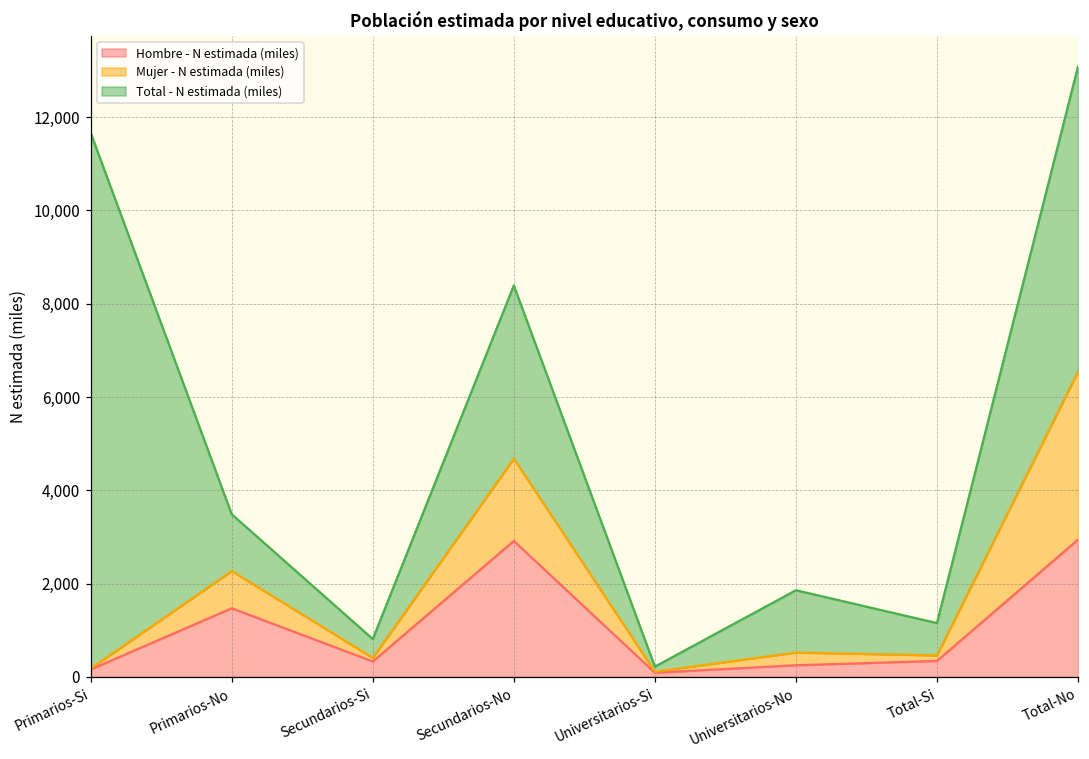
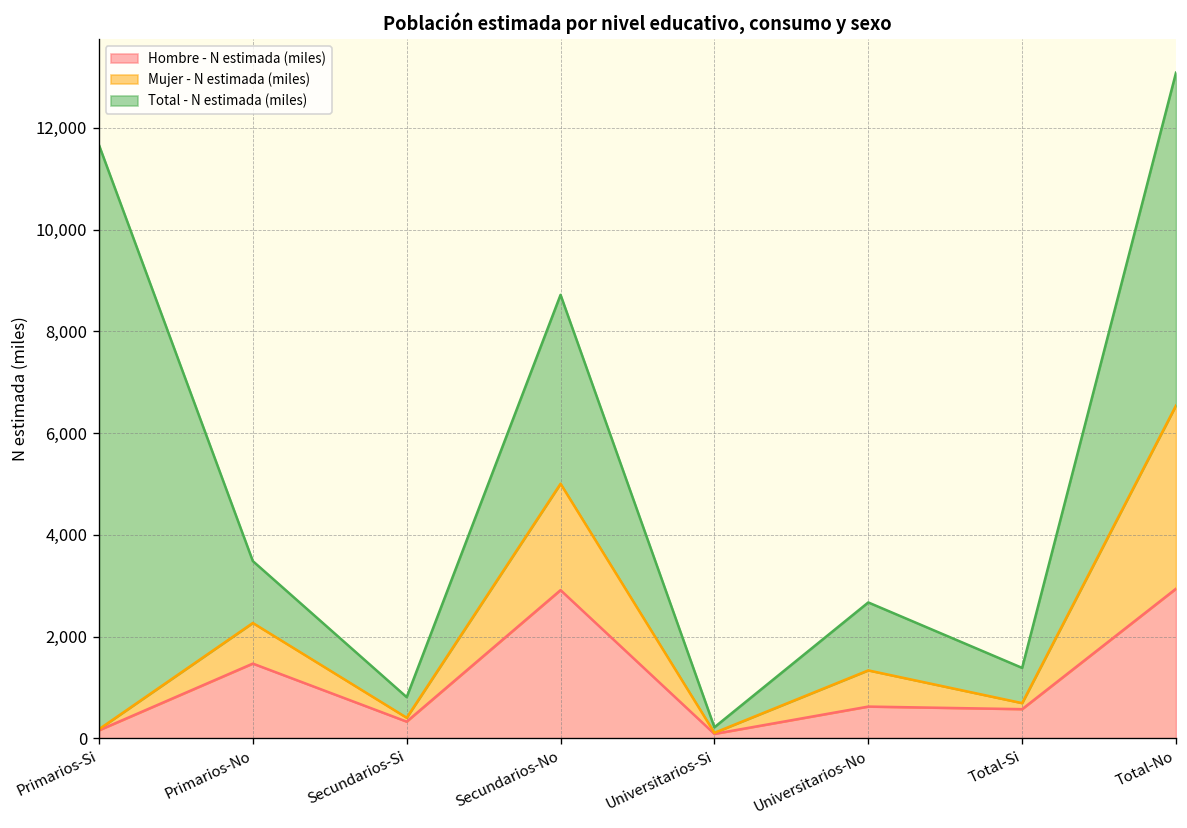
Mujer - N estimada (miles), Secundarios-No: 1,800 -> 2,100
Hombre - N estimada (miles), Universitarios-No: 200 -> 600
Mujer - N estimada (miles), Universitarios-No: 300 -> 700
Hombre - N estimada (miles), Total-Si: 300 -> 600
